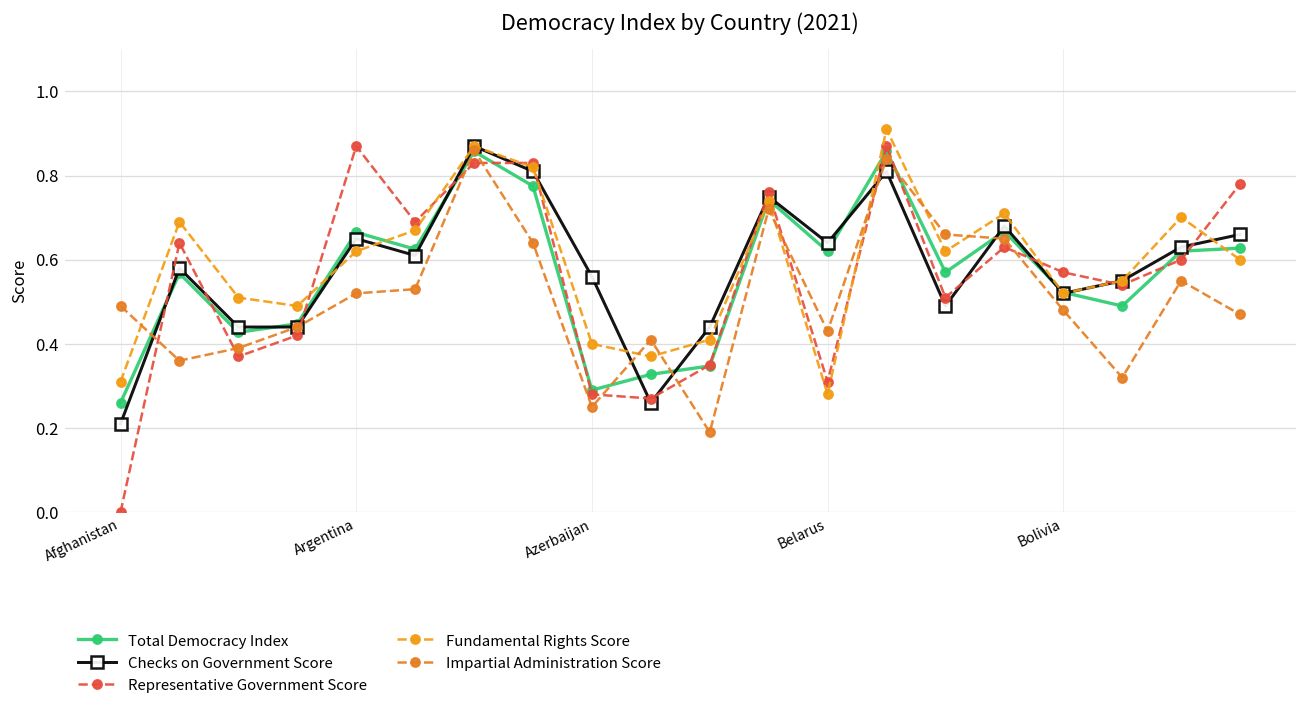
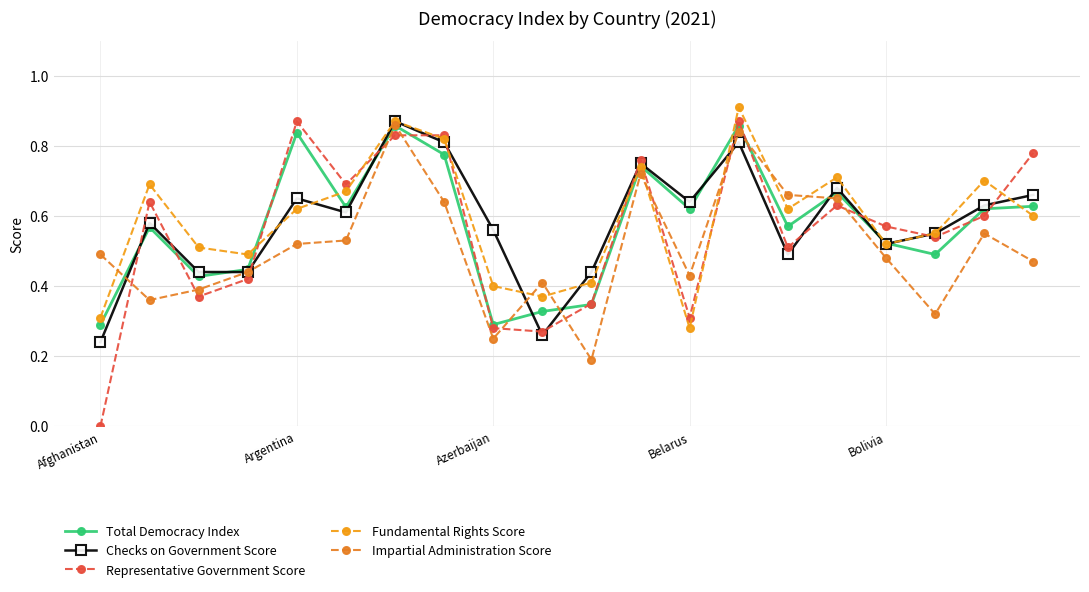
Total Democracy Index, Afghanistan: 0.26 -> 0.29
Checks on Government Score, Afghanistan: 0.21 -> 0.24
Total Democracy Index, Argentina: 0.67 -> 0.84
